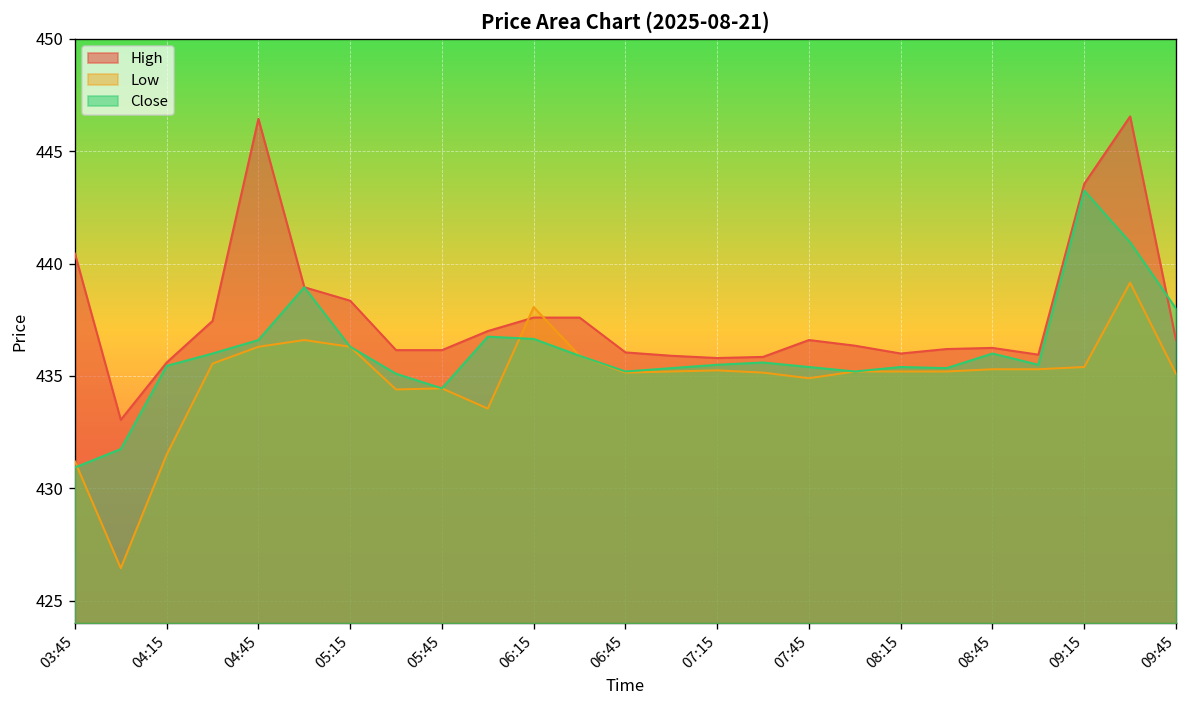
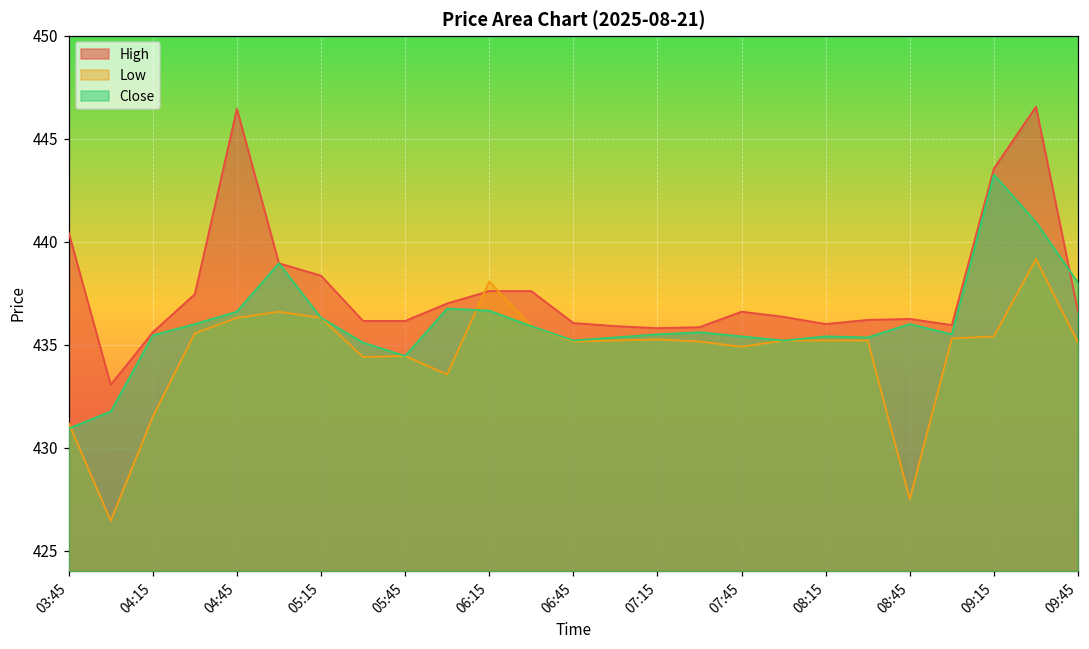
Low, 08:45: 435.3 -> 427.5
